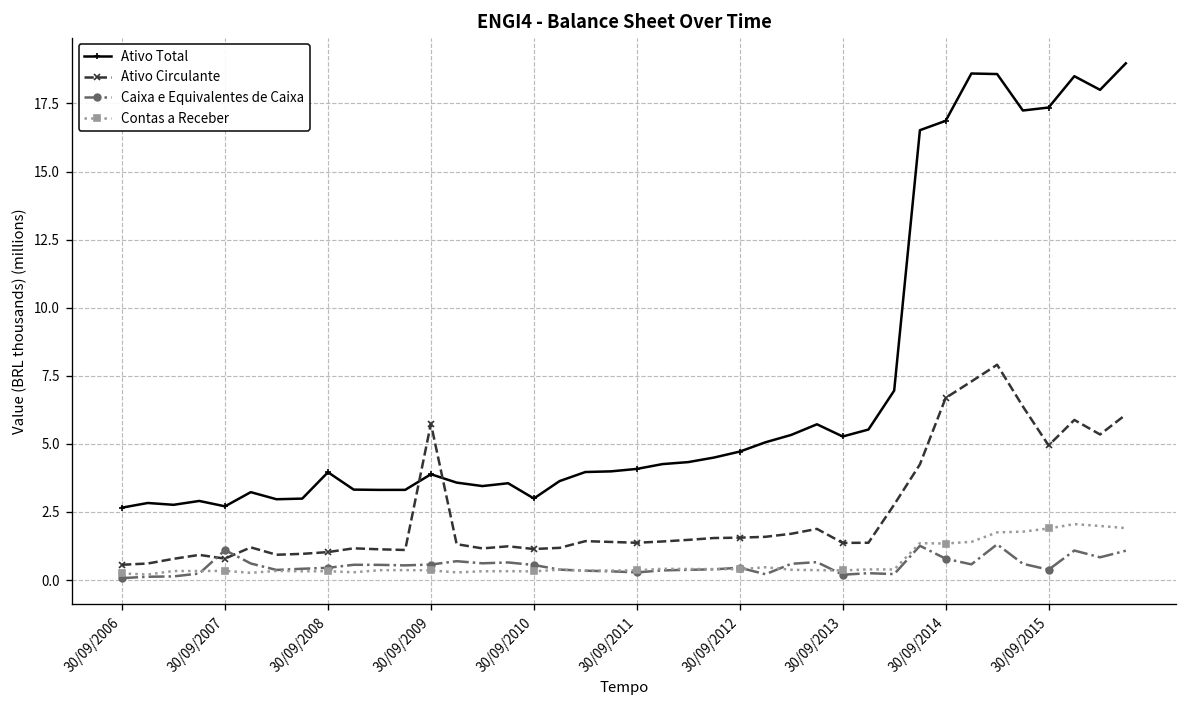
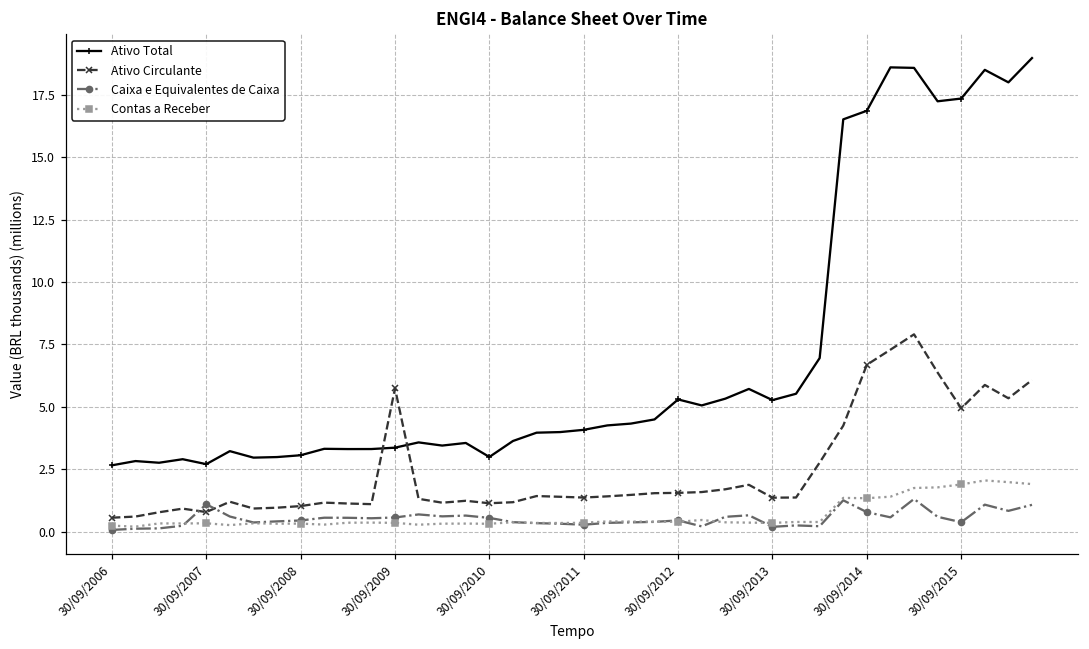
Ativo Total, 30/09/2008: 4.0 -> 3.1
Ativo Total, 30/09/2009: 3.9 -> 3.4
Ativo Total, 30/09/2012: 4.7 -> 5.3
